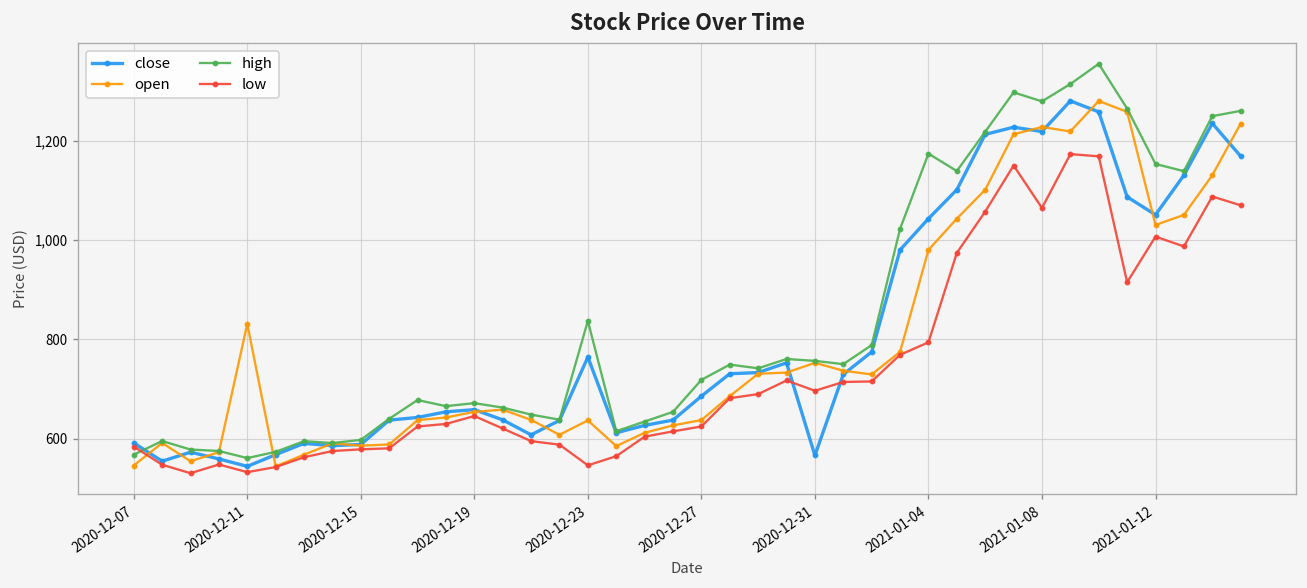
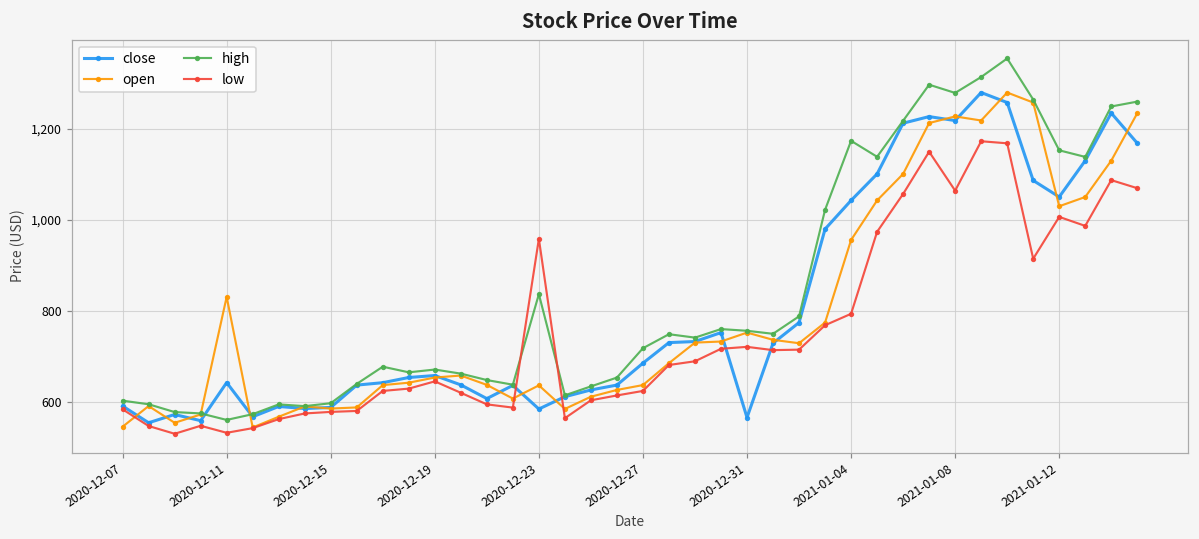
high, 2020-12-07: 570 -> 600
close, 2020-12-11: 540 -> 640
close, 2020-12-23: 760 -> 590
low, 2020-12-23: 550 -> 960
low, 2020-12-31: 700 -> 720
open, 2021-01-04: 980 -> 960
